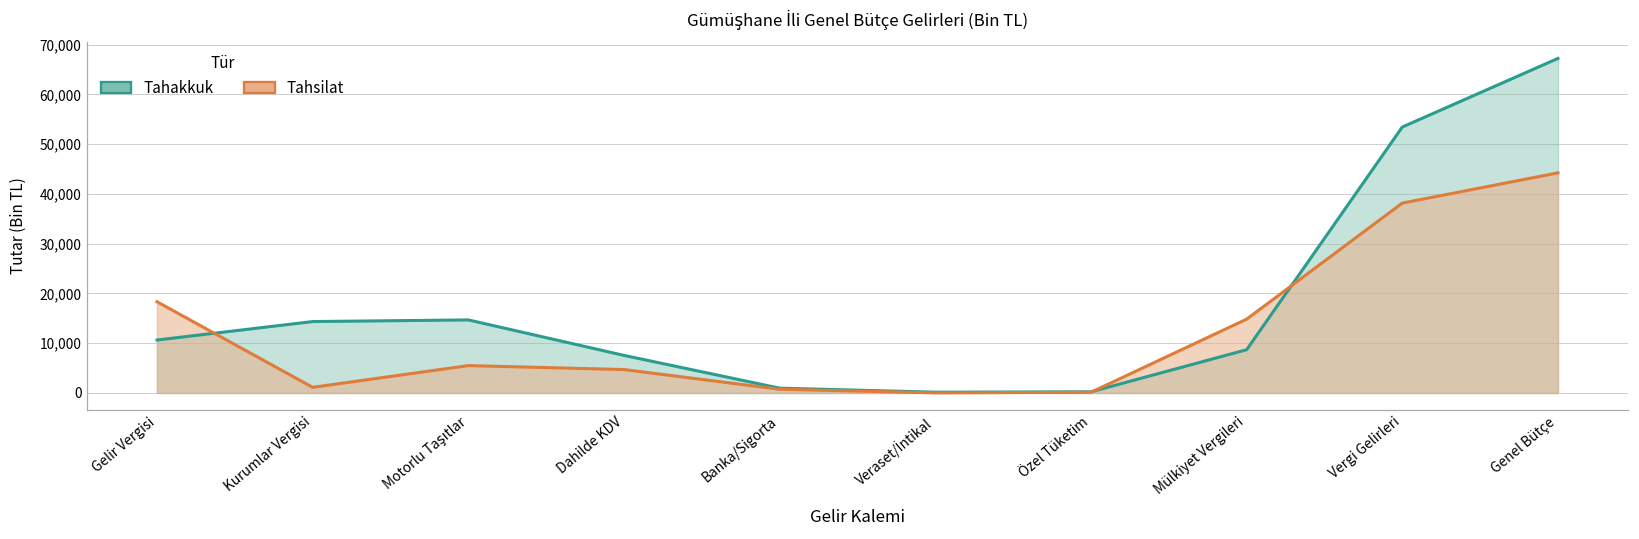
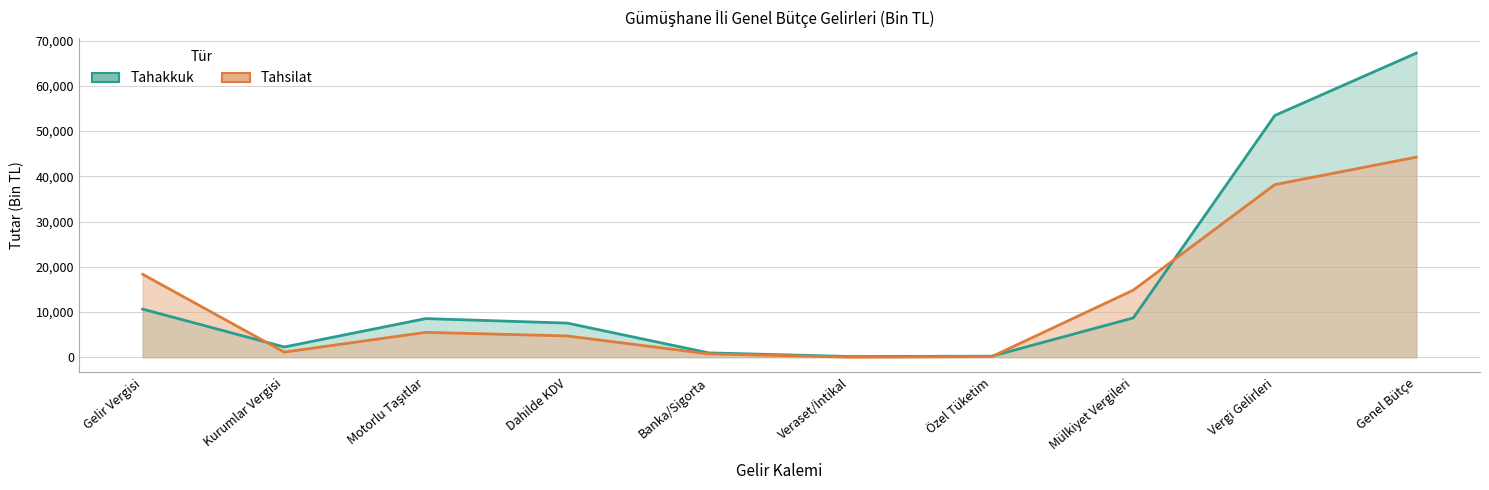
Tahakkuk, Kurumlar Vergisi: 14,000 -> 2,000
Tahakkuk, Motorlu Taşıtlar: 15,000 -> 9,000
